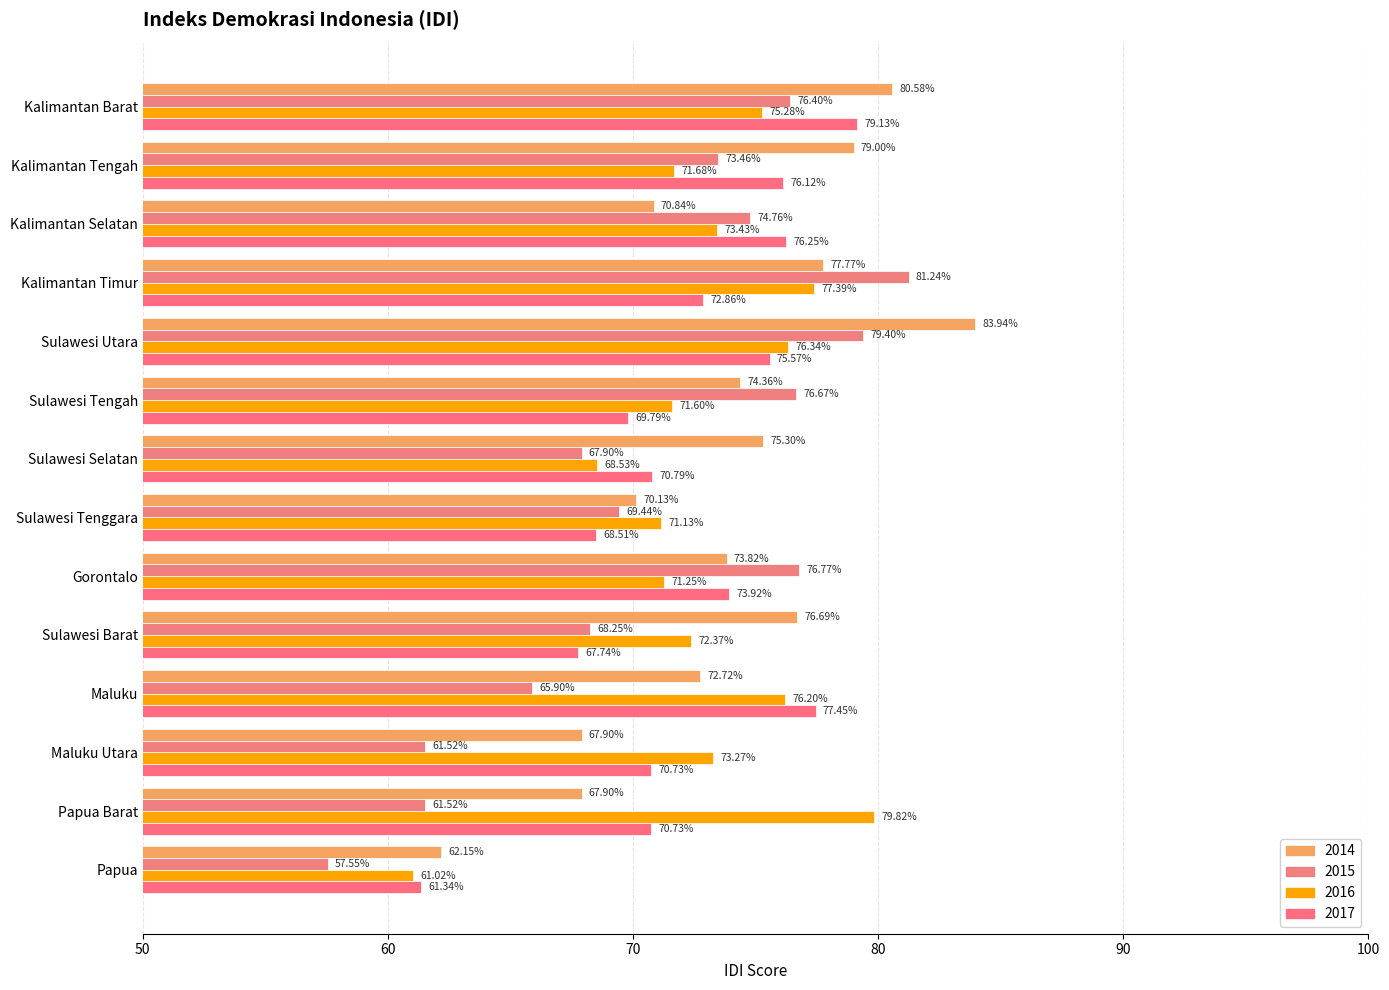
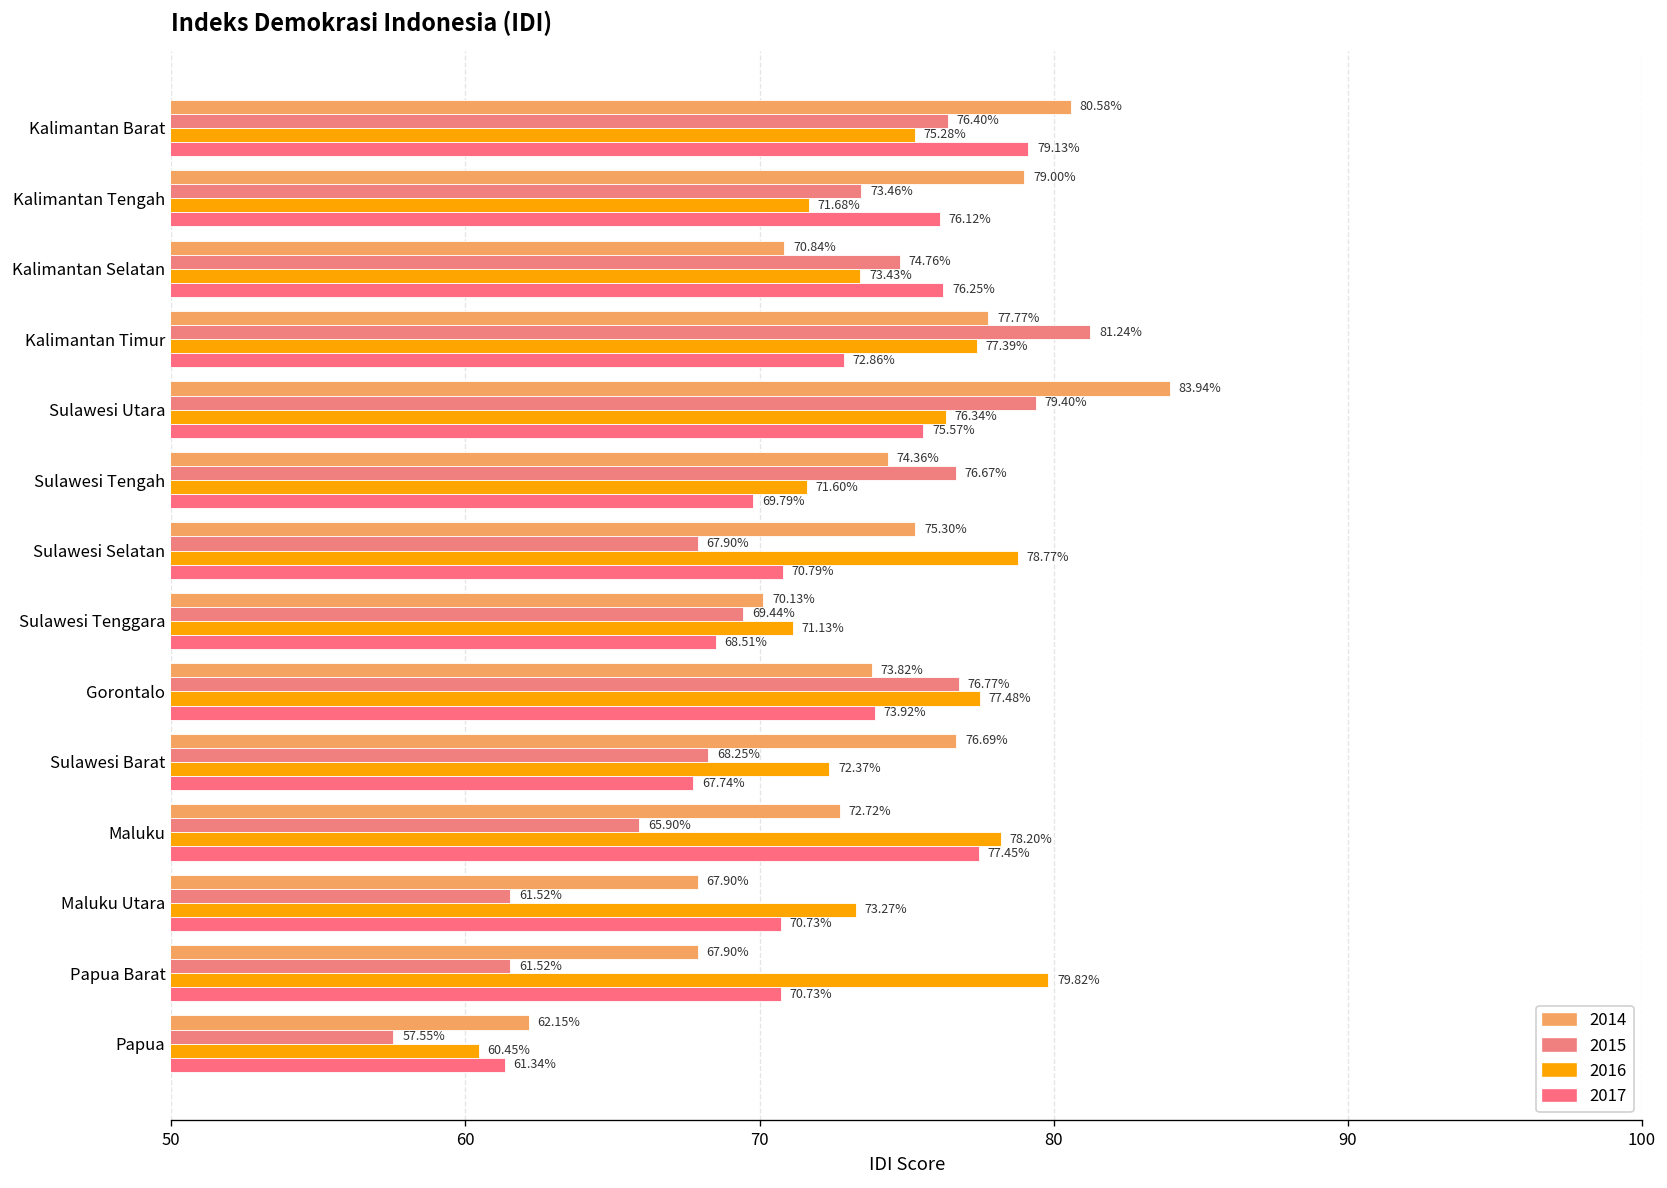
2016, Sulawesi Selatan: 68.53% -> 78.77%
2016, Gorontalo: 71.25% -> 77.48%
2016, Maluku: 76.20% -> 78.20%
2016, Papua: 61.02% -> 60.45%
